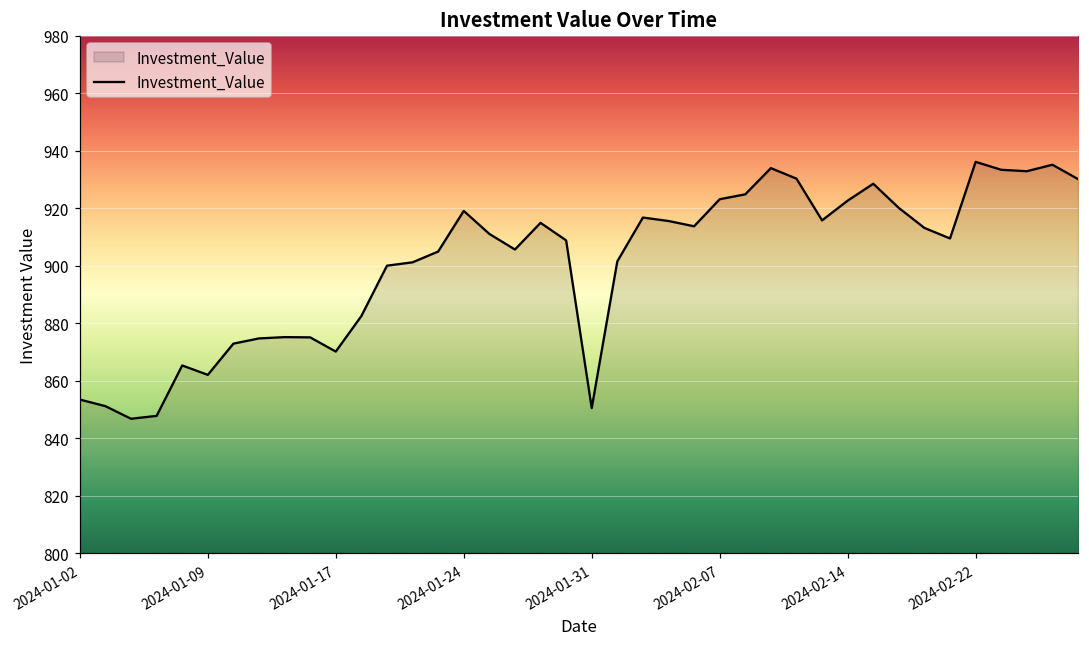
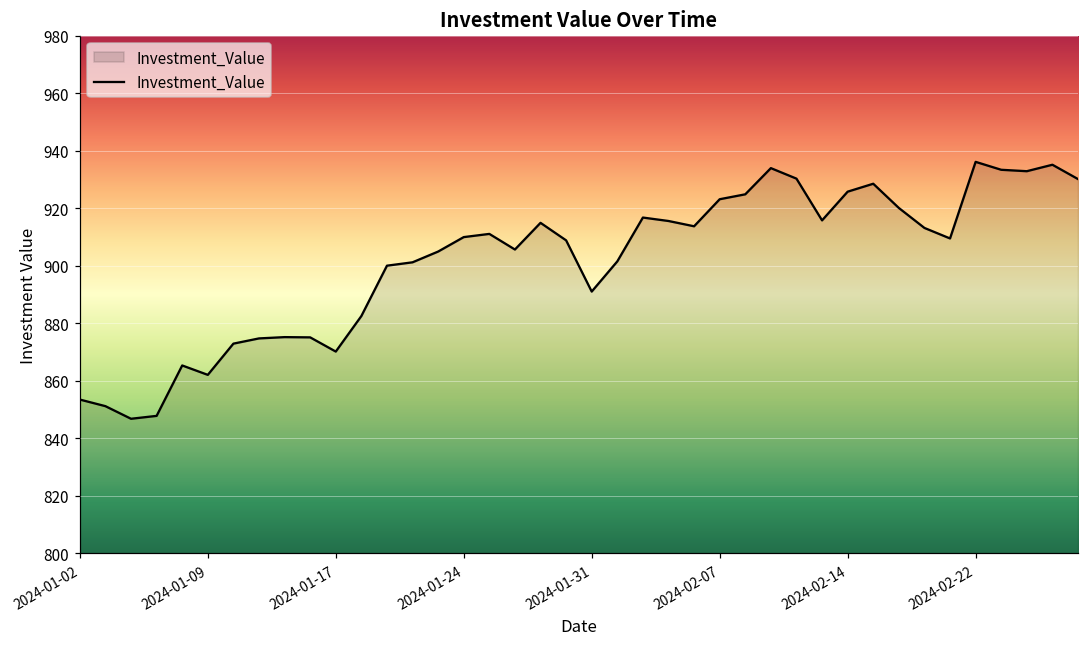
2024-01-24: 919 -> 910
2024-01-31: 851 -> 891
2024-02-14: 923 -> 926
